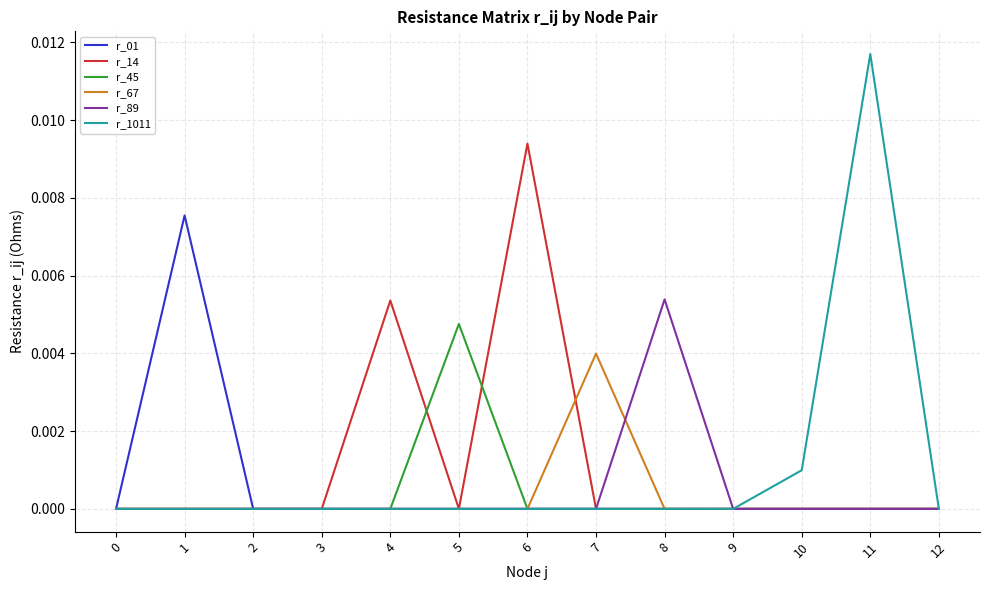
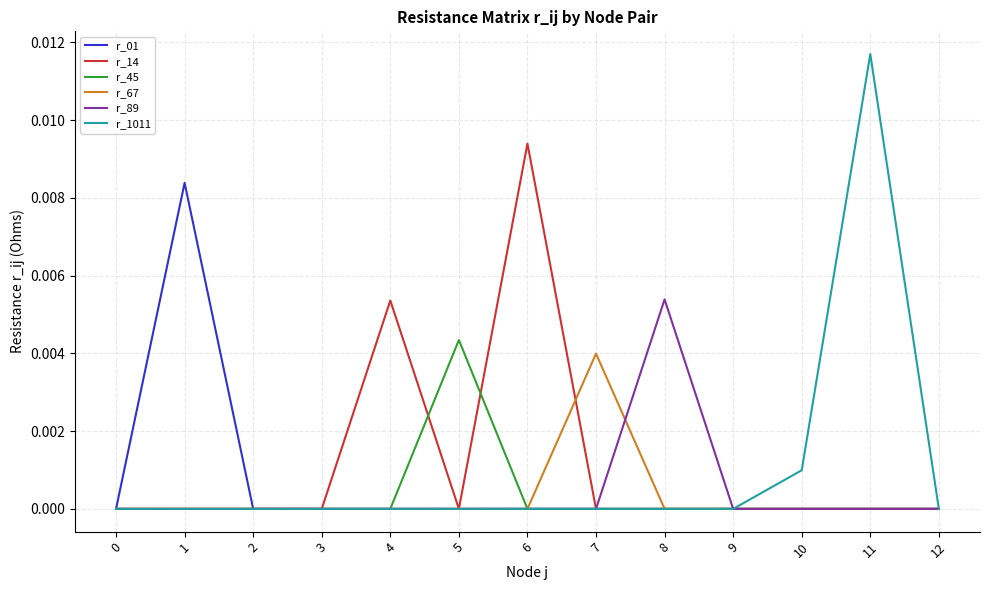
r_01, 1: 0.0075 -> 0.0084
r_45, 5: 0.0048 -> 0.0043
